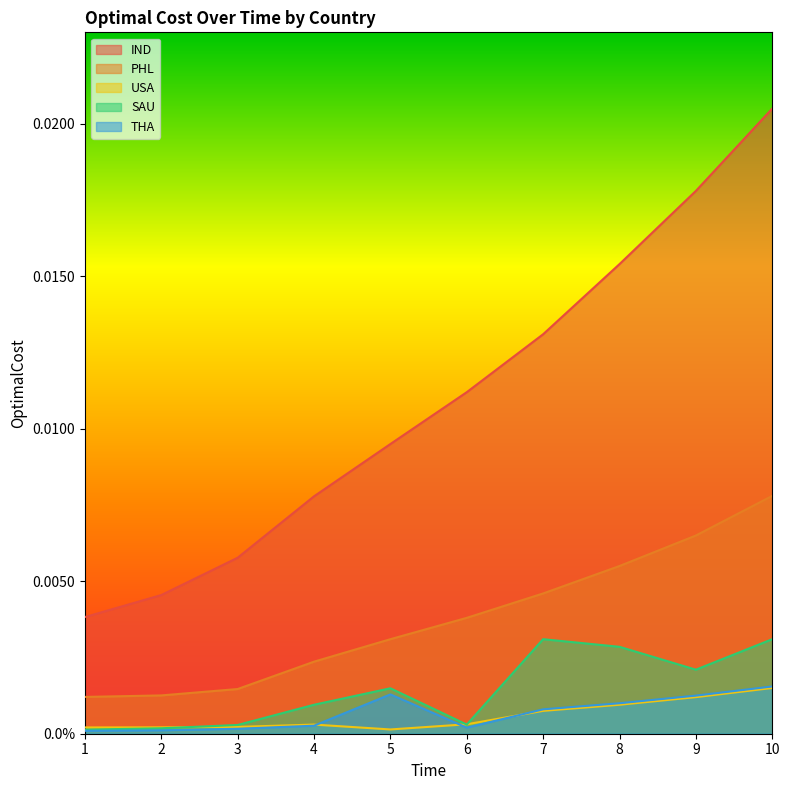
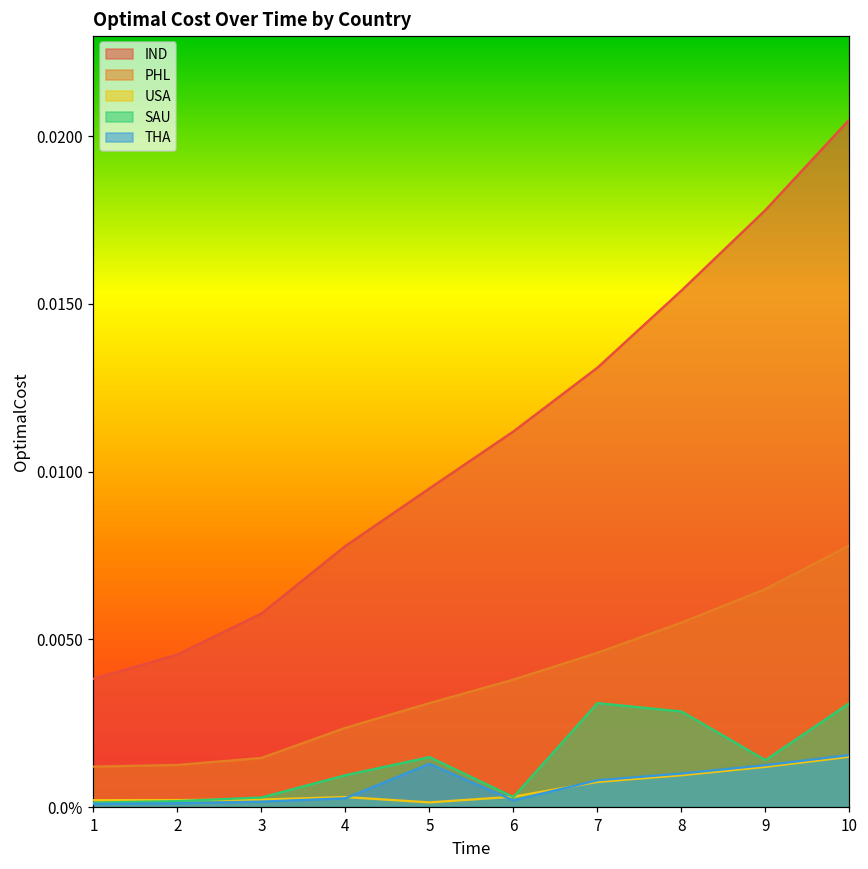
SAU, 9: 0.0021 -> 0.0014
